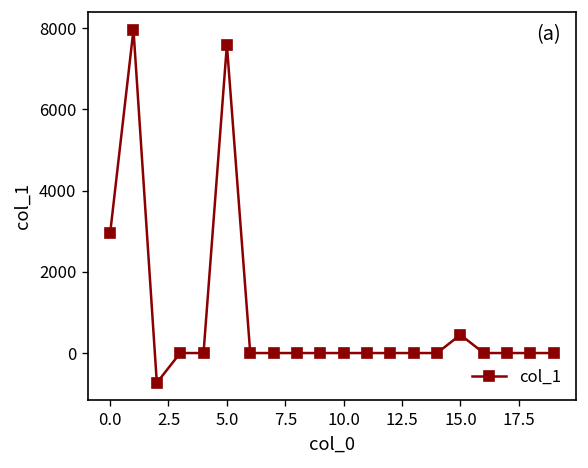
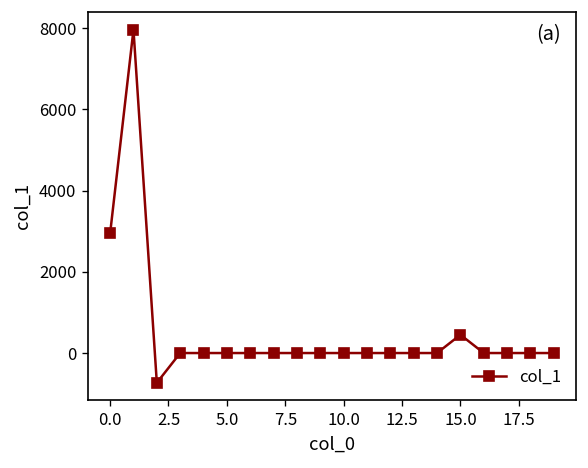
5.0: 7600 -> 0
